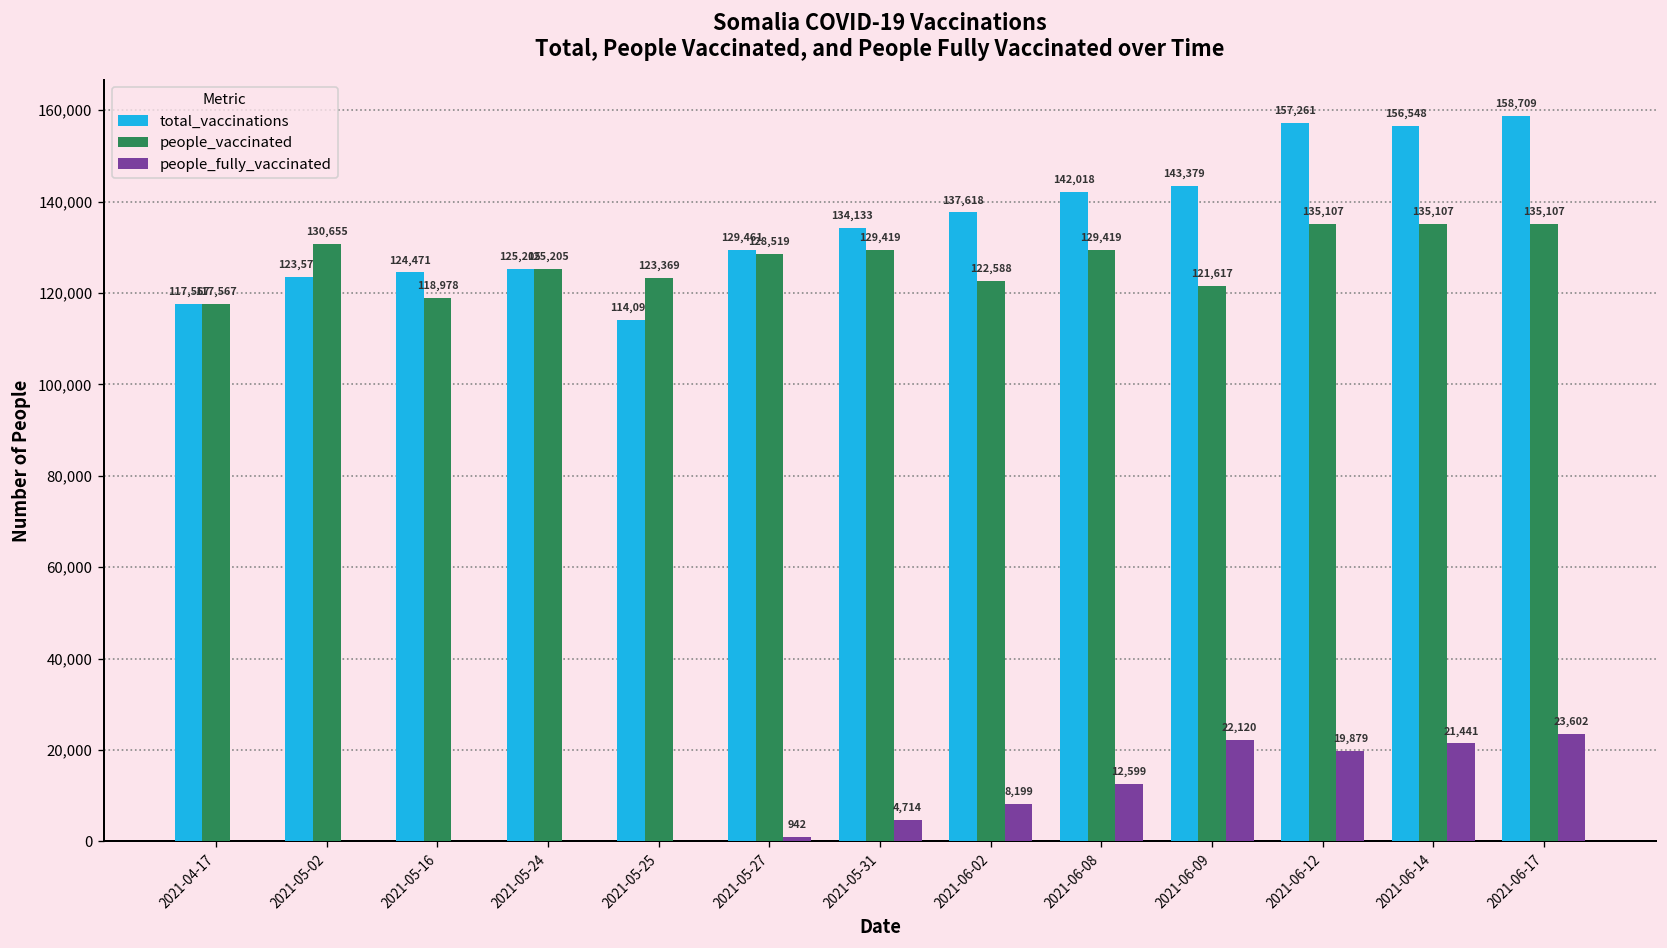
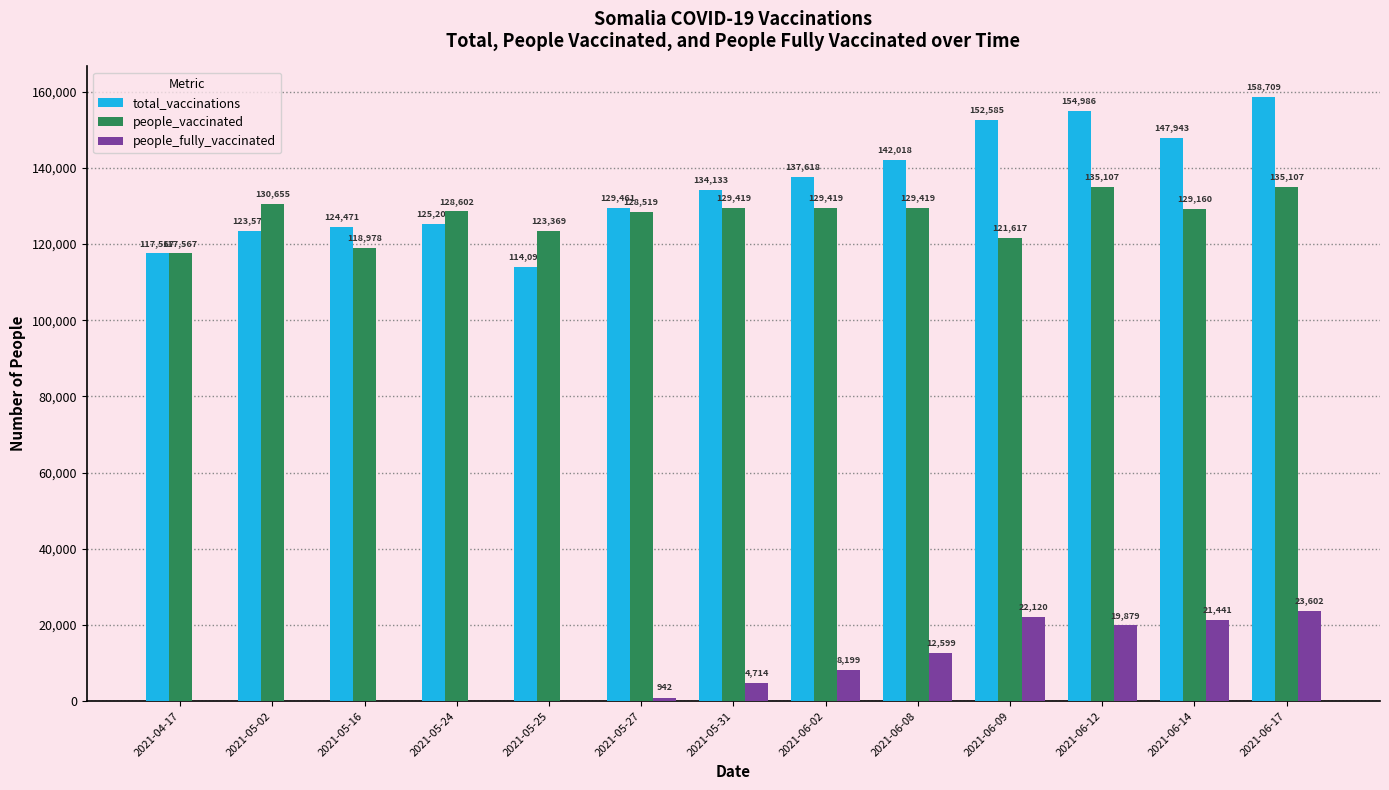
people_vaccinated, 2021-05-24: 125,205 -> 128,602
people_vaccinated, 2021-06-02: 122,588 -> 129,419
total_vaccinations, 2021-06-09: 143,379 -> 152,585
total_vaccinations, 2021-06-12: 157,261 -> 154,986
total_vaccinations, 2021-06-14: 156,548 -> 147,943
people_vaccinated, 2021-06-14: 135,107 -> 129,160
